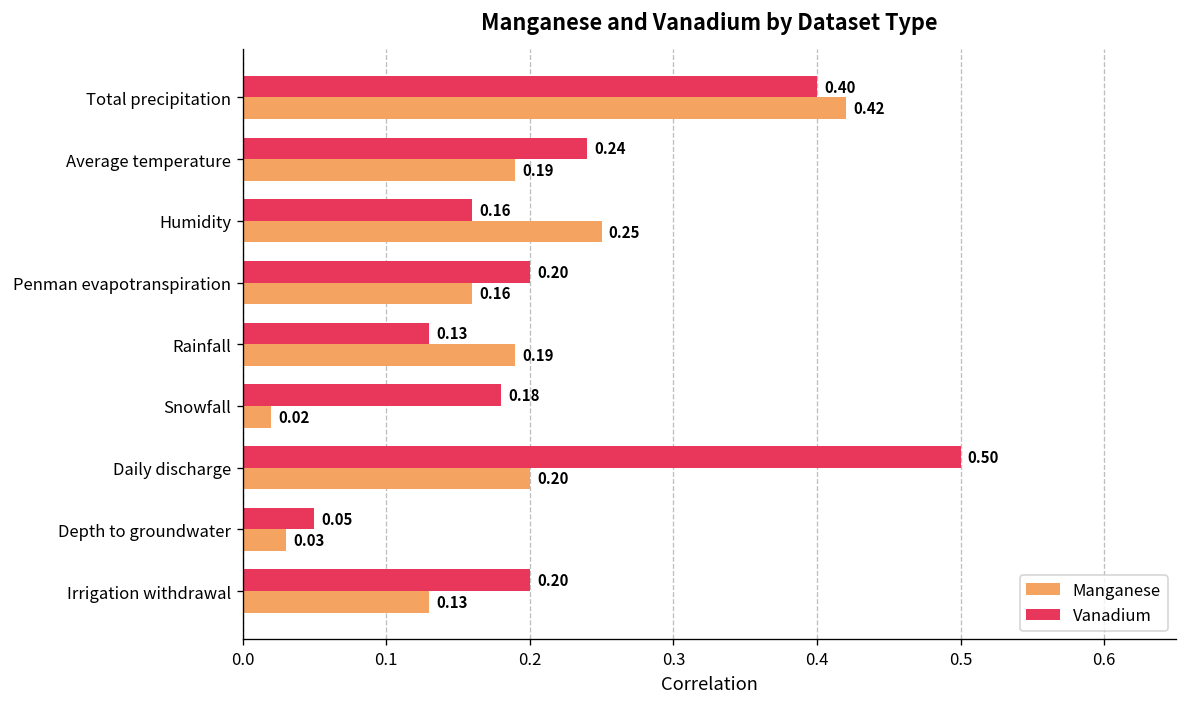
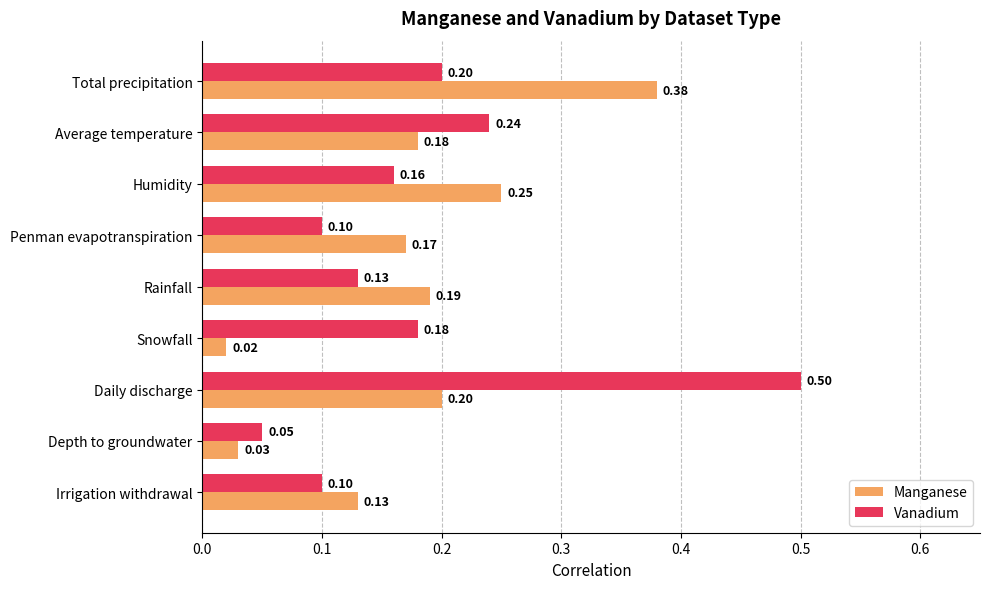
Vanadium, Total precipitation: 0.40 -> 0.20
Manganese, Total precipitation: 0.42 -> 0.38
Manganese, Average temperature: 0.19 -> 0.18
Vanadium, Penman evapotranspiration: 0.20 -> 0.10
Manganese, Penman evapotranspiration: 0.16 -> 0.17
Vanadium, Irrigation withdrawal: 0.20 -> 0.10
